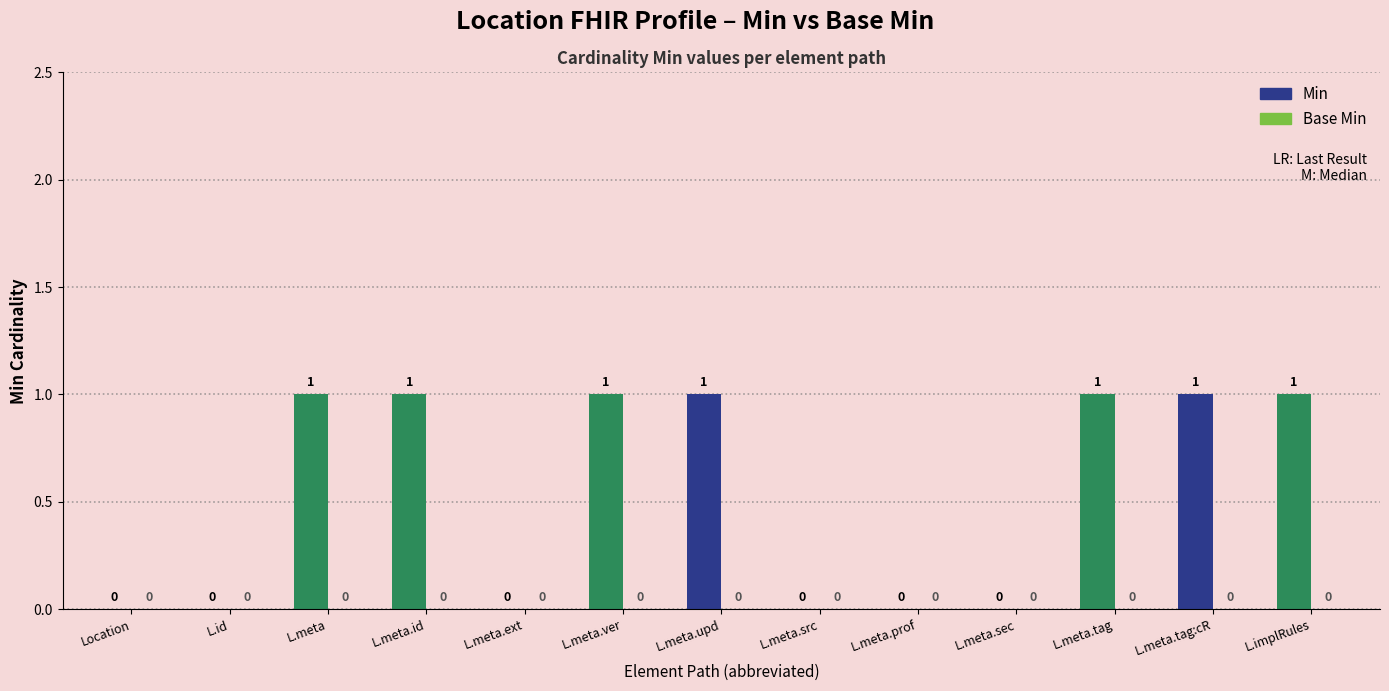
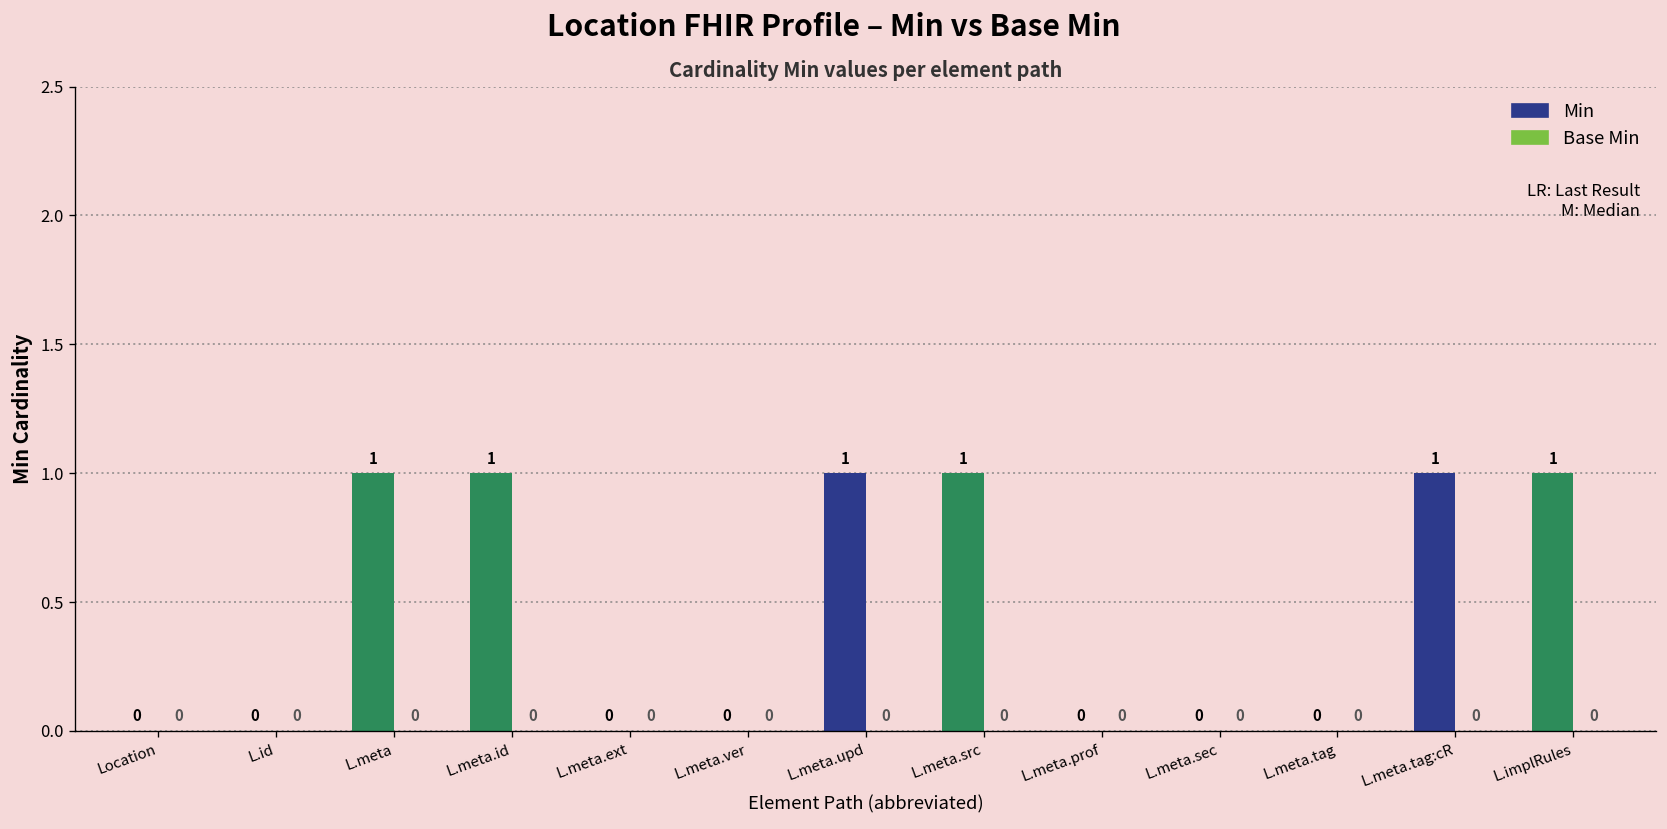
Min, L.meta.ver: 1 -> 0
Min, L.meta.src: 0 -> 1
Min, L.meta.tag: 1 -> 0
